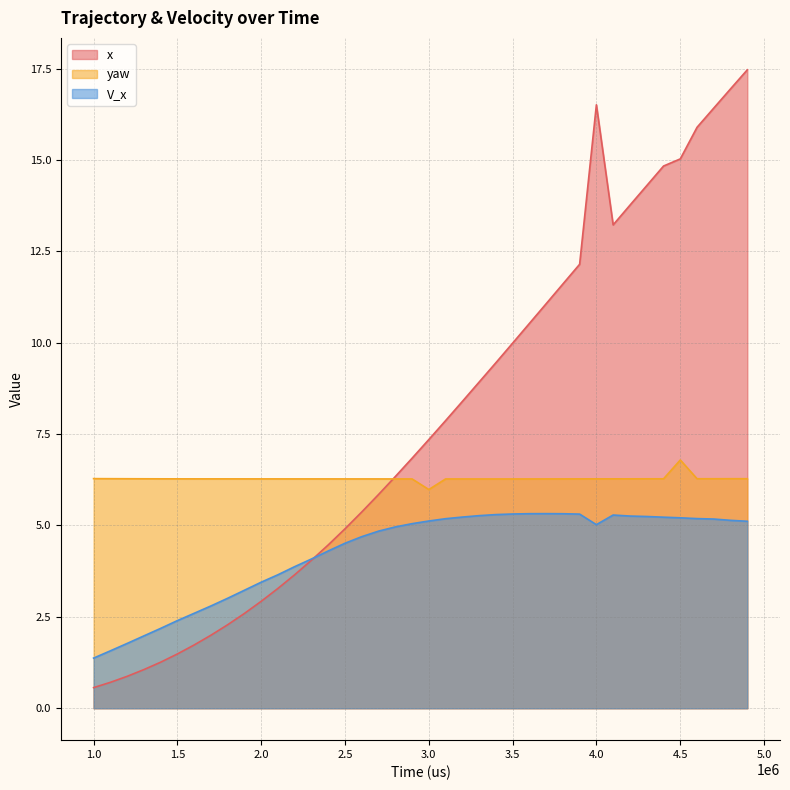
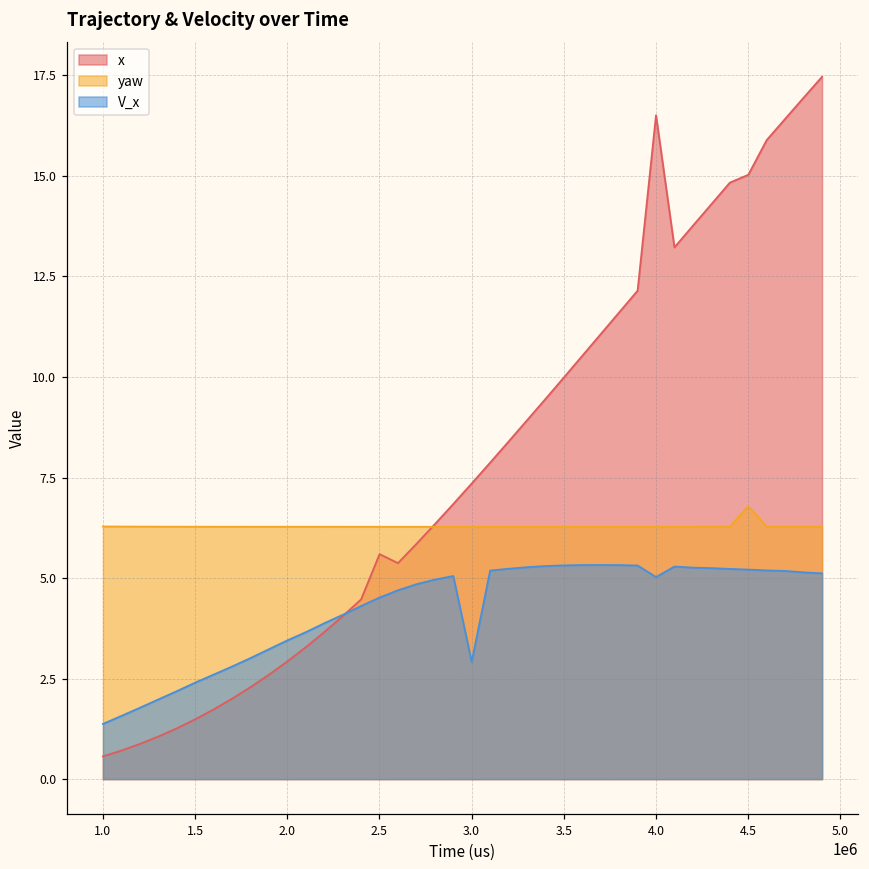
x, 2.5: 4.9 -> 5.6
yaw, 3.0: 6.0 -> 6.3
V_x, 3.0: 5.1 -> 2.9
